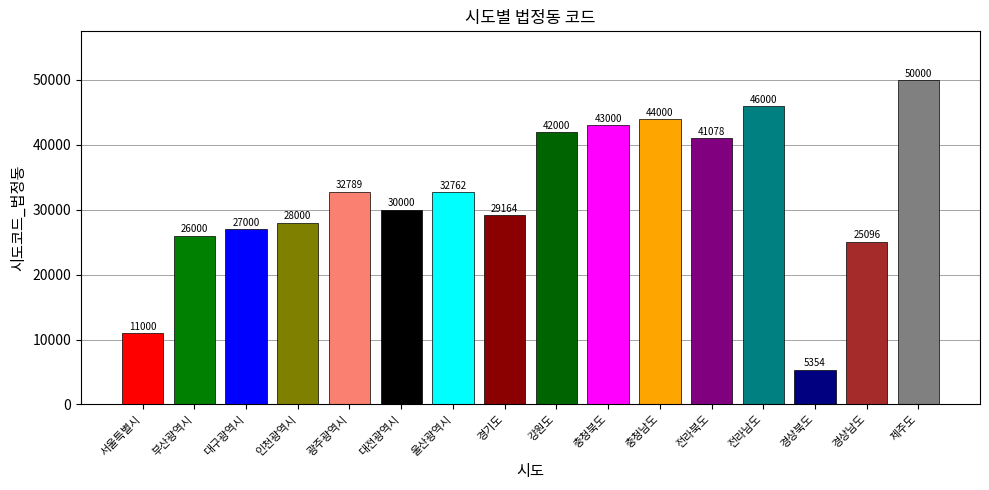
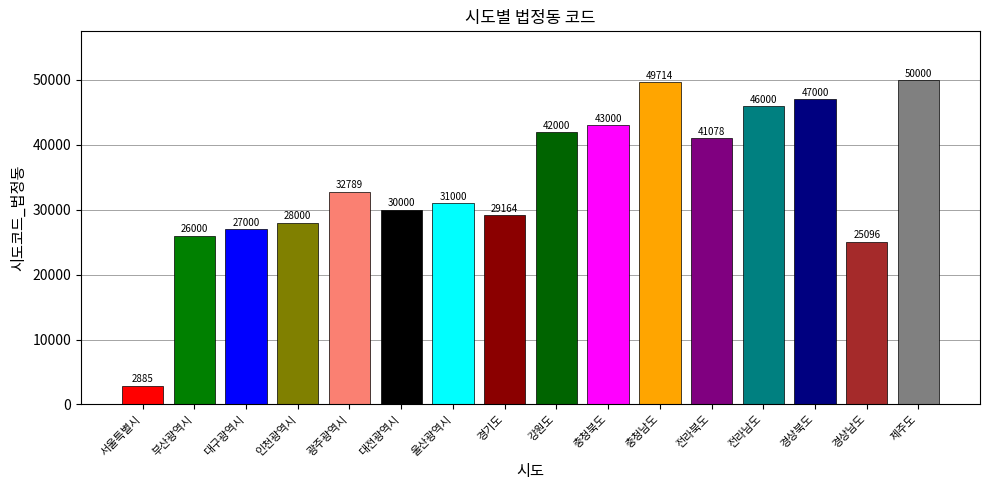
서울특별시: 11000 -> 2885
울산광역시: 32762 -> 31000
충청남도: 44000 -> 49714
경상북도: 5354 -> 47000
